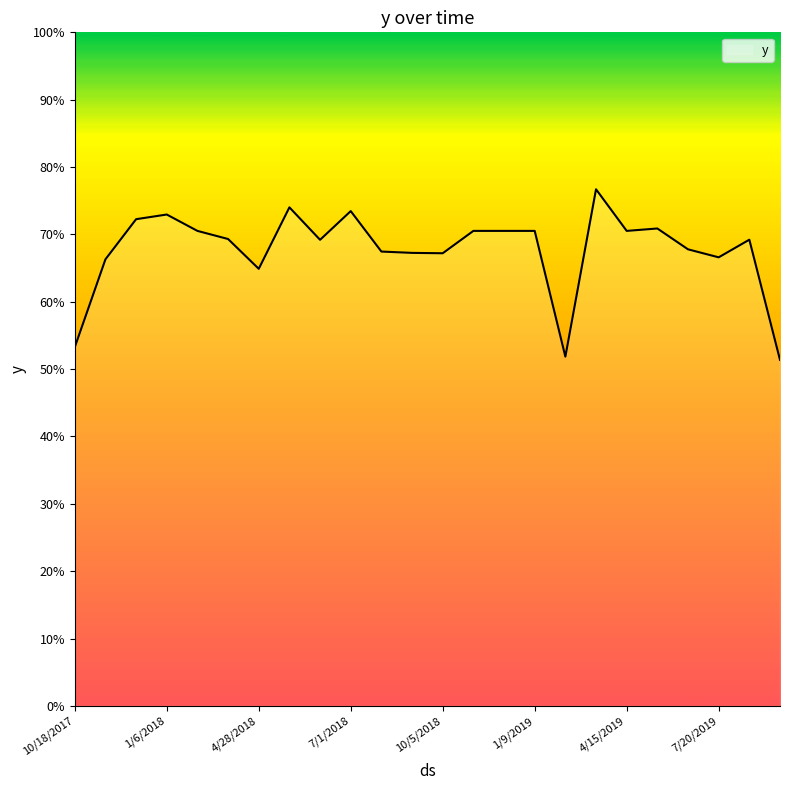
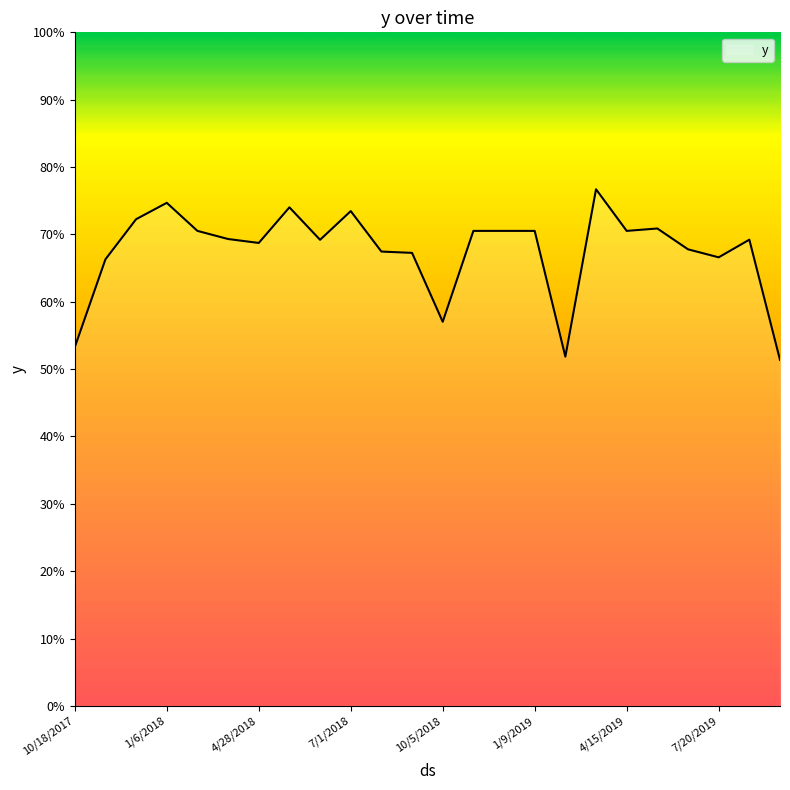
1/6/2018: 73% -> 75%
4/28/2018: 65% -> 69%
10/5/2018: 67% -> 57%
